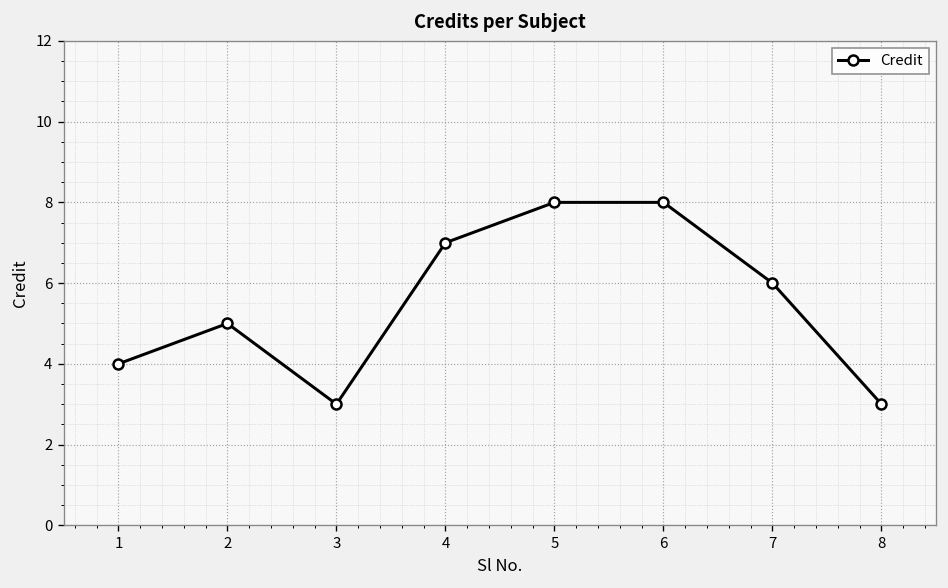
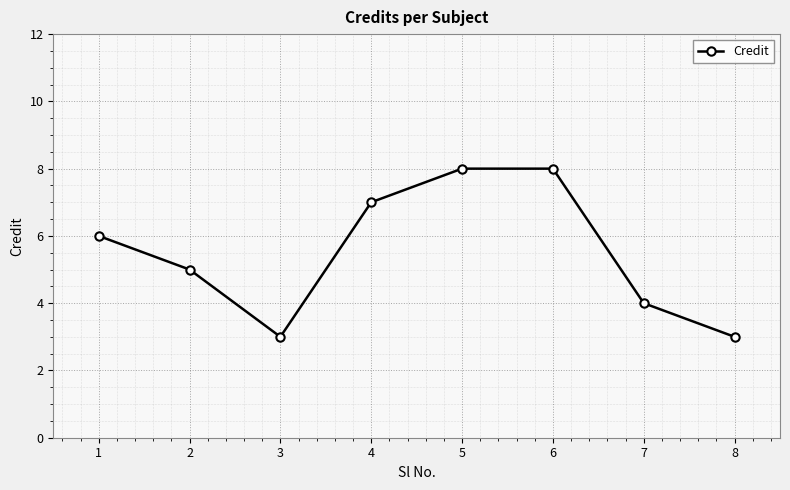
1: 4 -> 6
7: 6 -> 4
